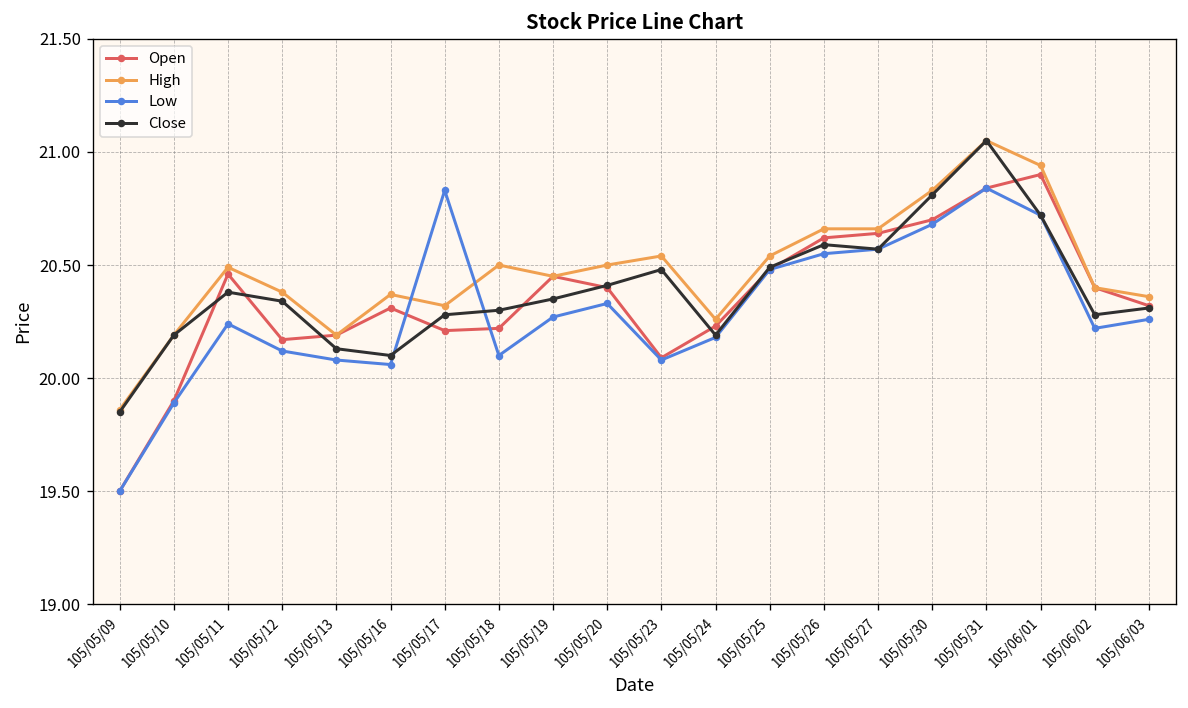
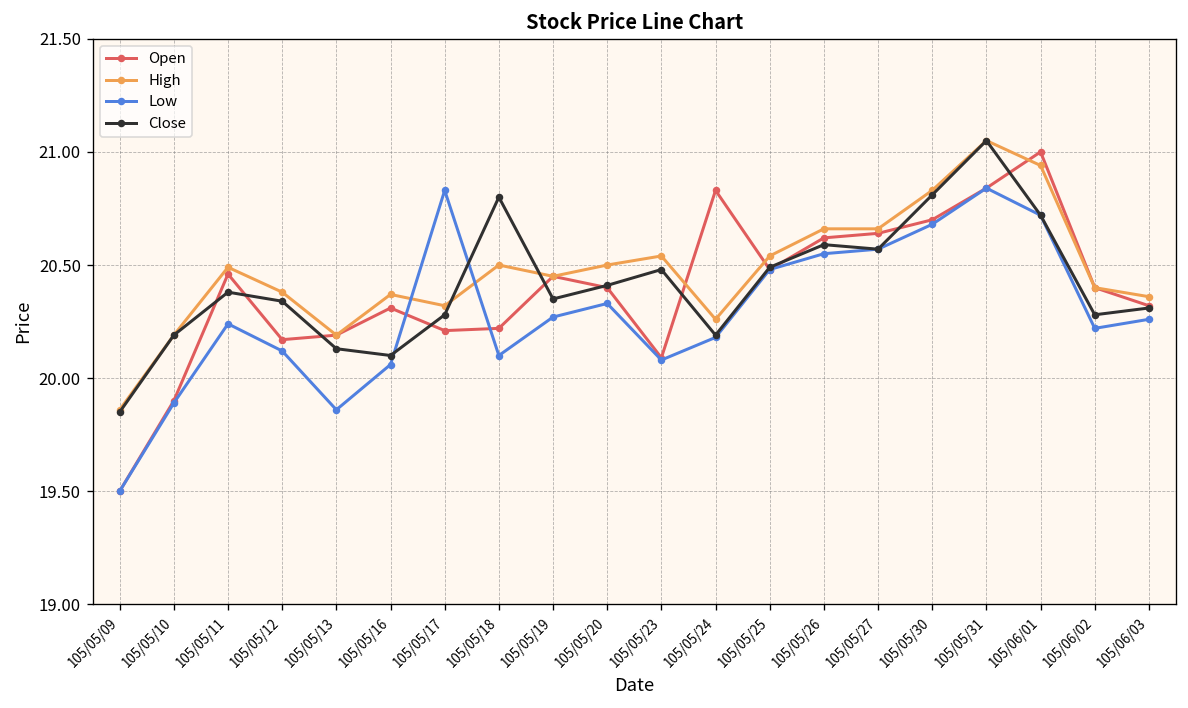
Low, 105/05/13: 20.08 -> 19.86
Close, 105/05/18: 20.3 -> 20.8
Open, 105/05/24: 20.23 -> 20.83
Open, 105/06/01: 20.9 -> 21.0
